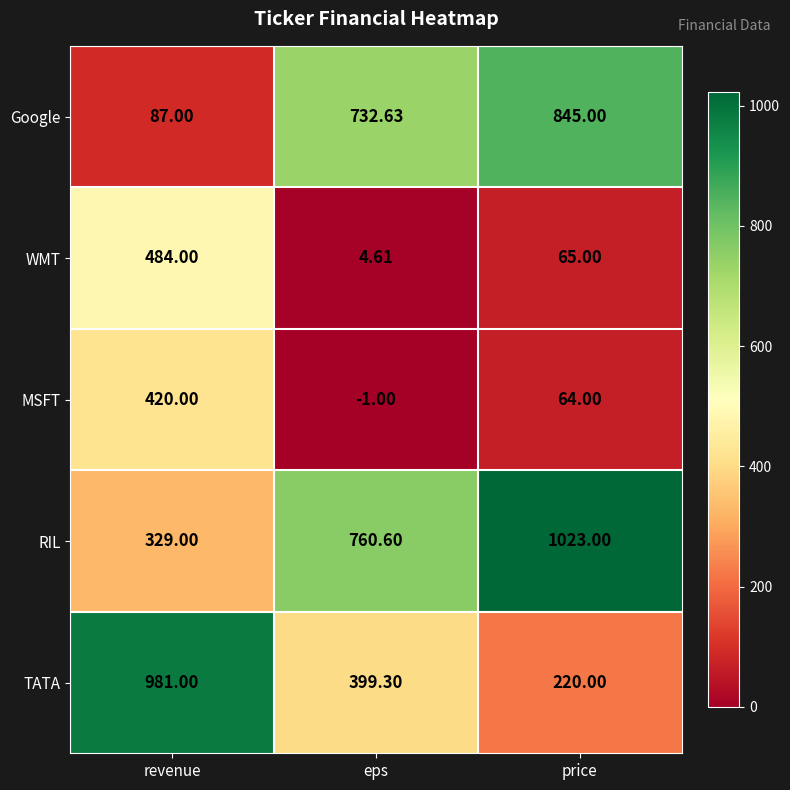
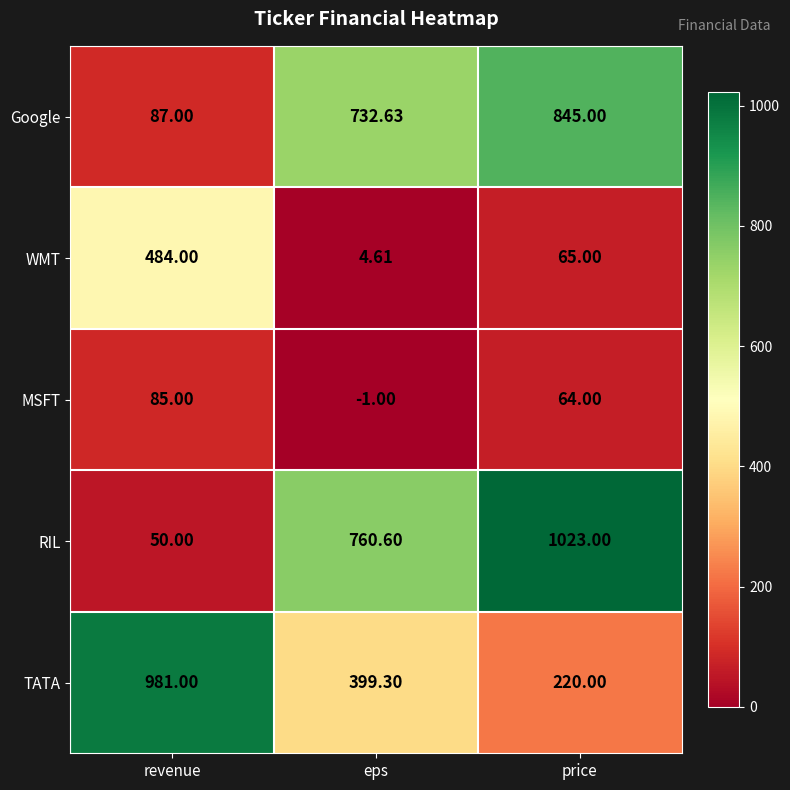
MSFT, revenue: 420.00 -> 85.00
RIL, revenue: 329.00 -> 50.00
